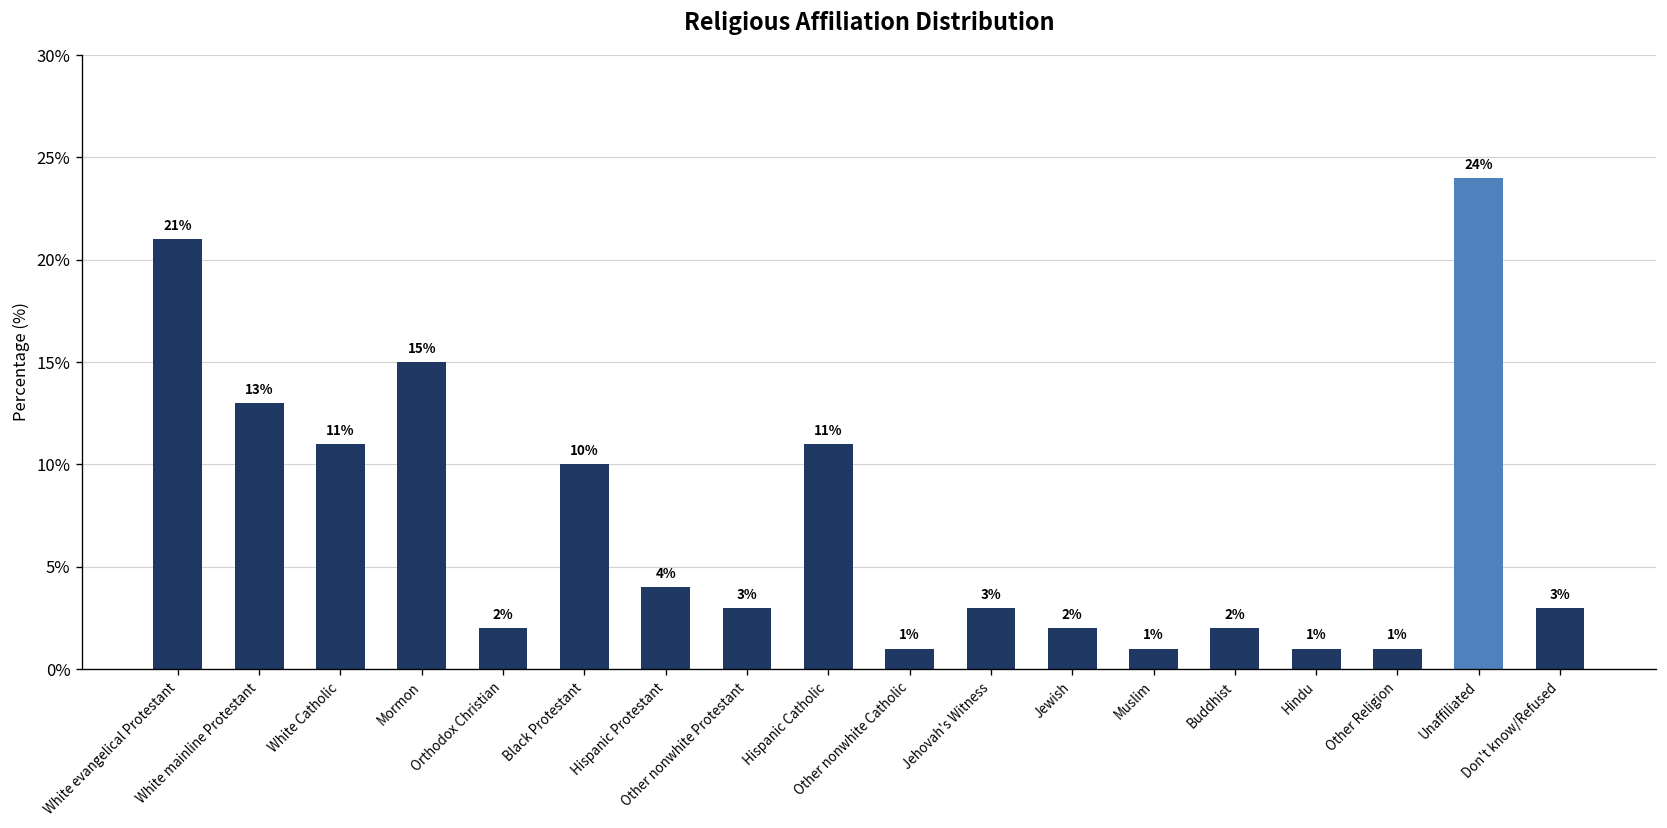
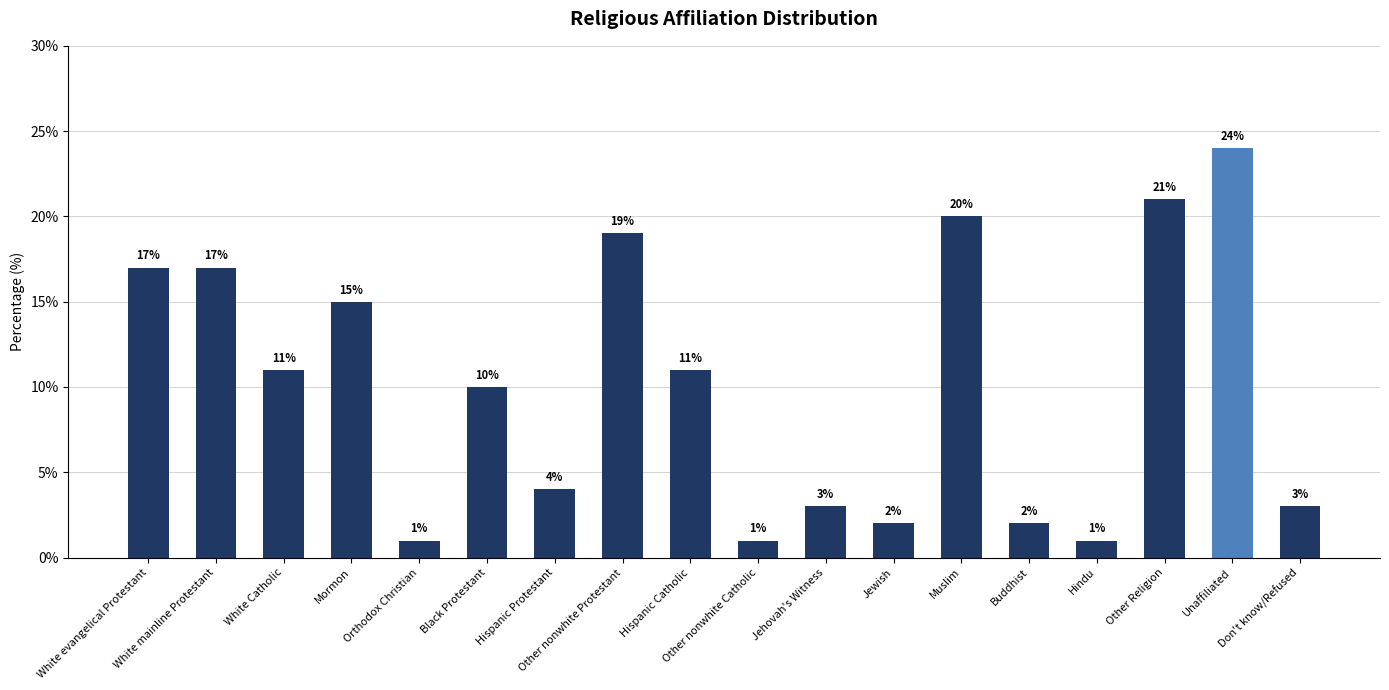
White evangelical Protestant: 21% -> 17%
White mainline Protestant: 13% -> 17%
Orthodox Christian: 2% -> 1%
Other nonwhite Protestant: 3% -> 19%
Muslim: 1% -> 20%
Other Religion: 1% -> 21%
